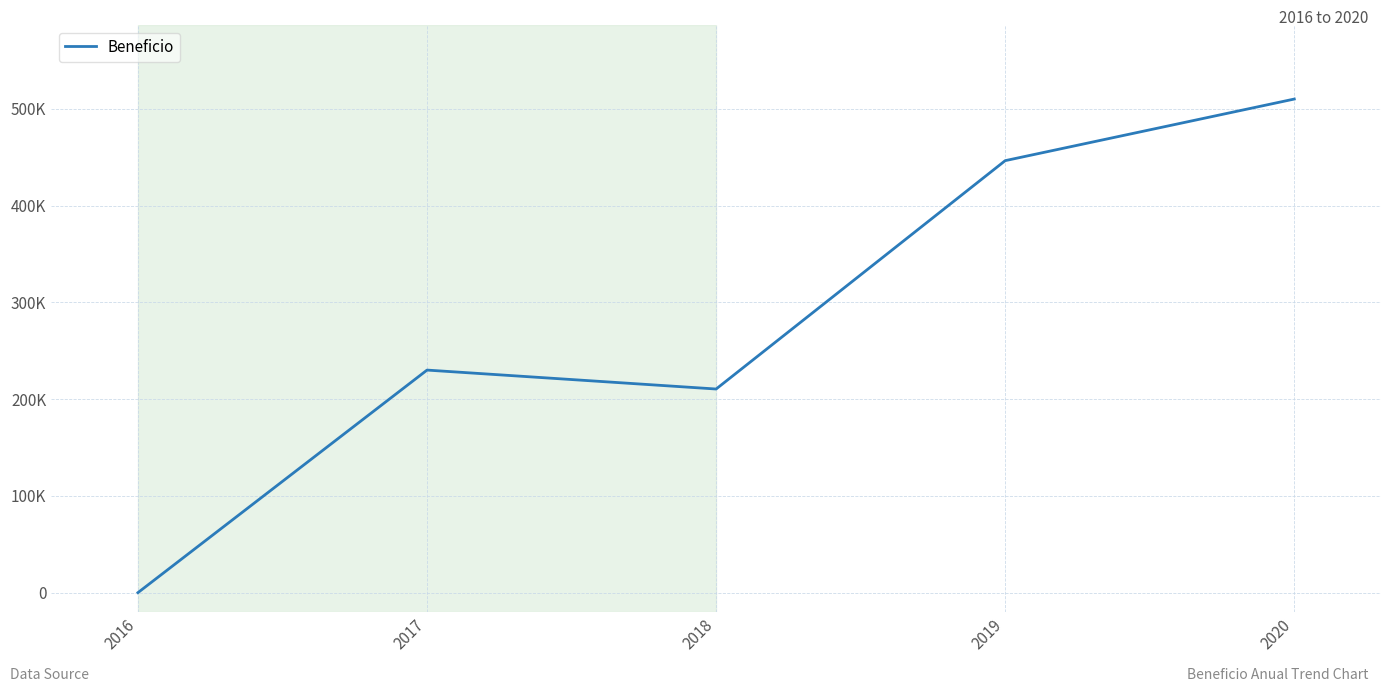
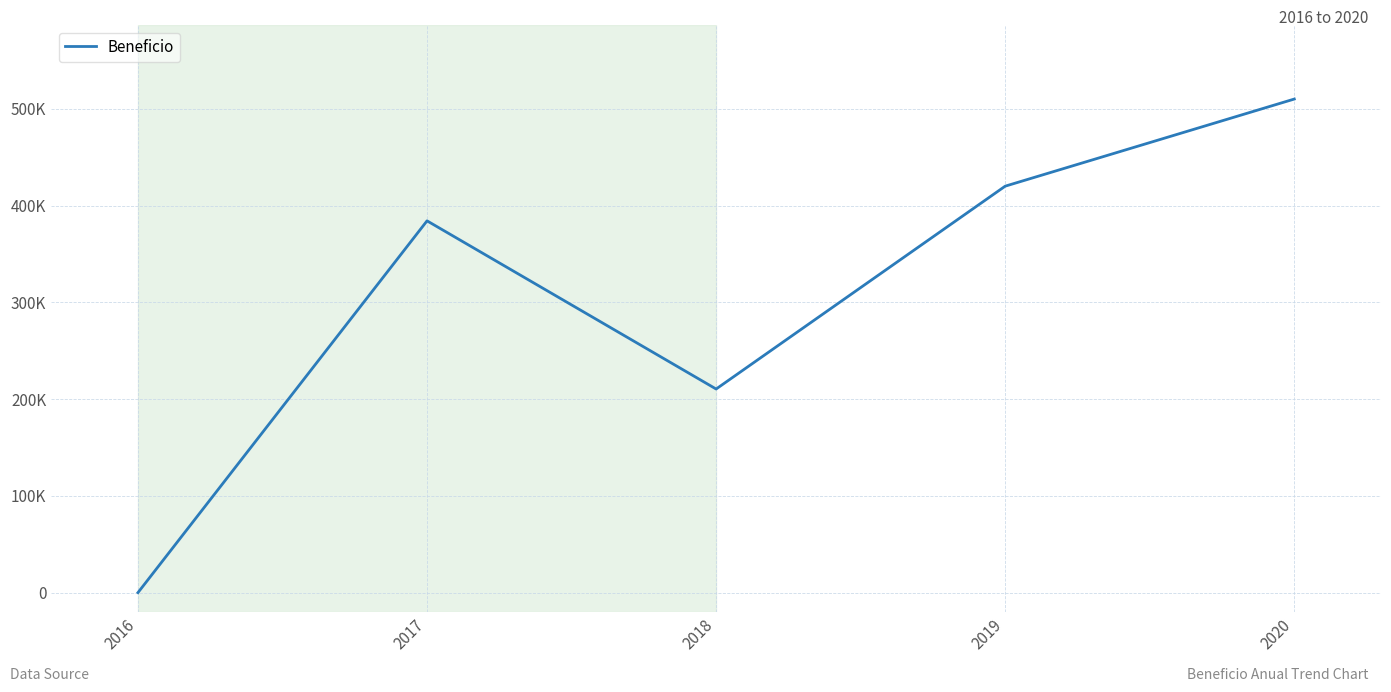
2017: 230000 -> 380000
2019: 450000 -> 420000
